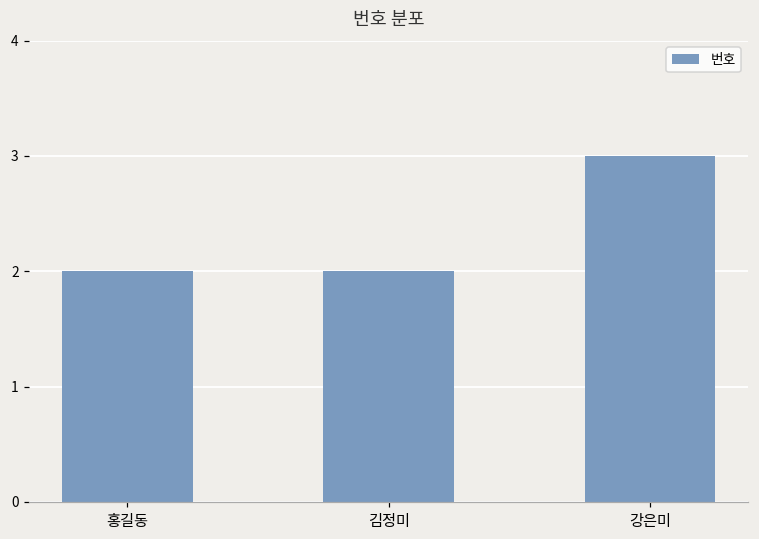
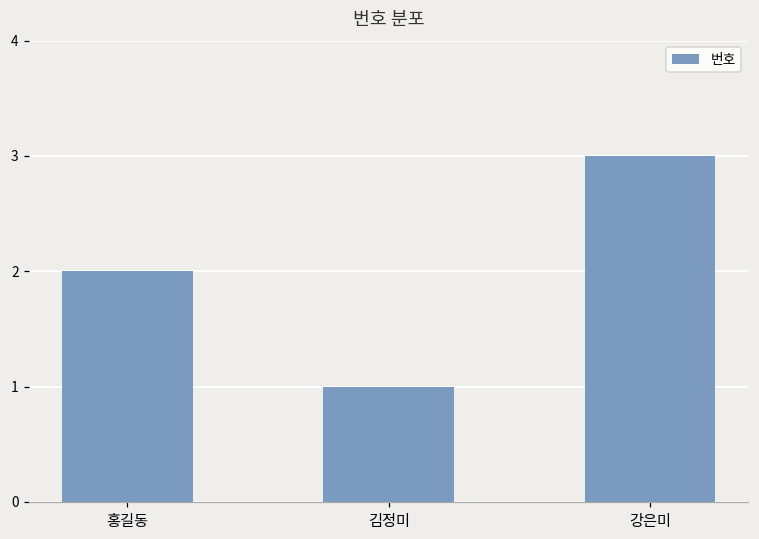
김정미: 2 -> 1
